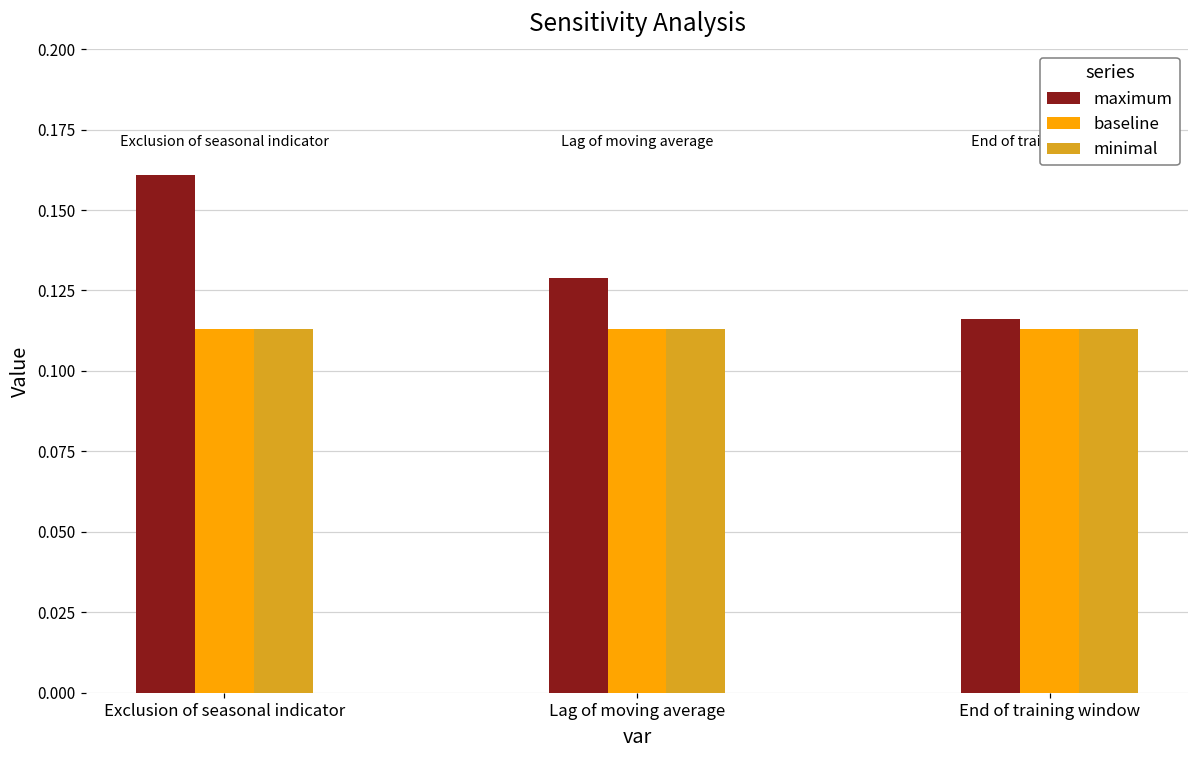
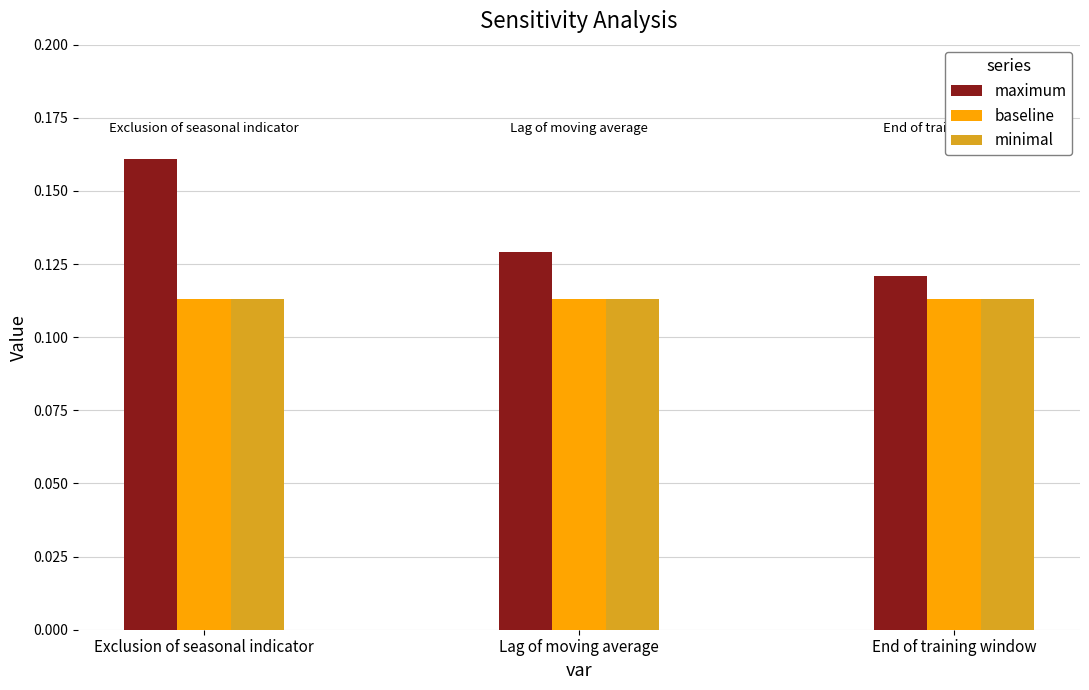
maximum, End of training window: 0.116 -> 0.121
